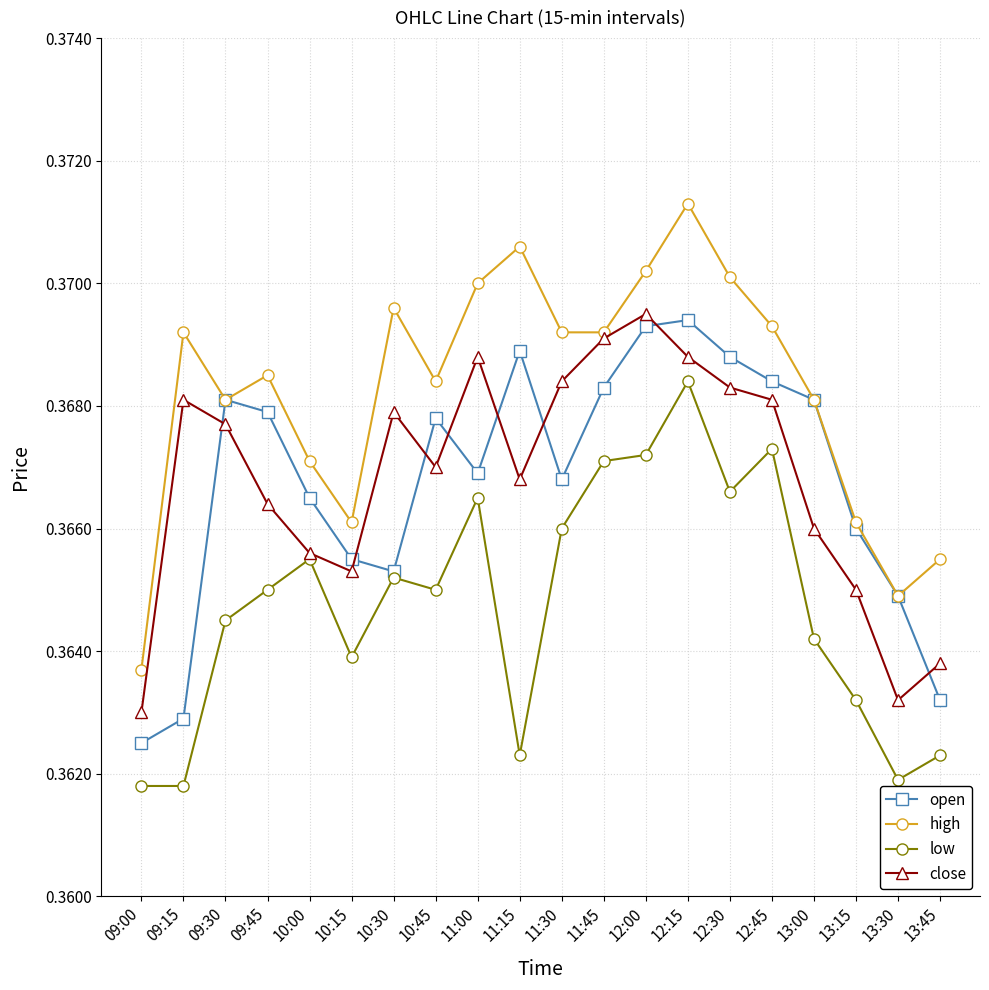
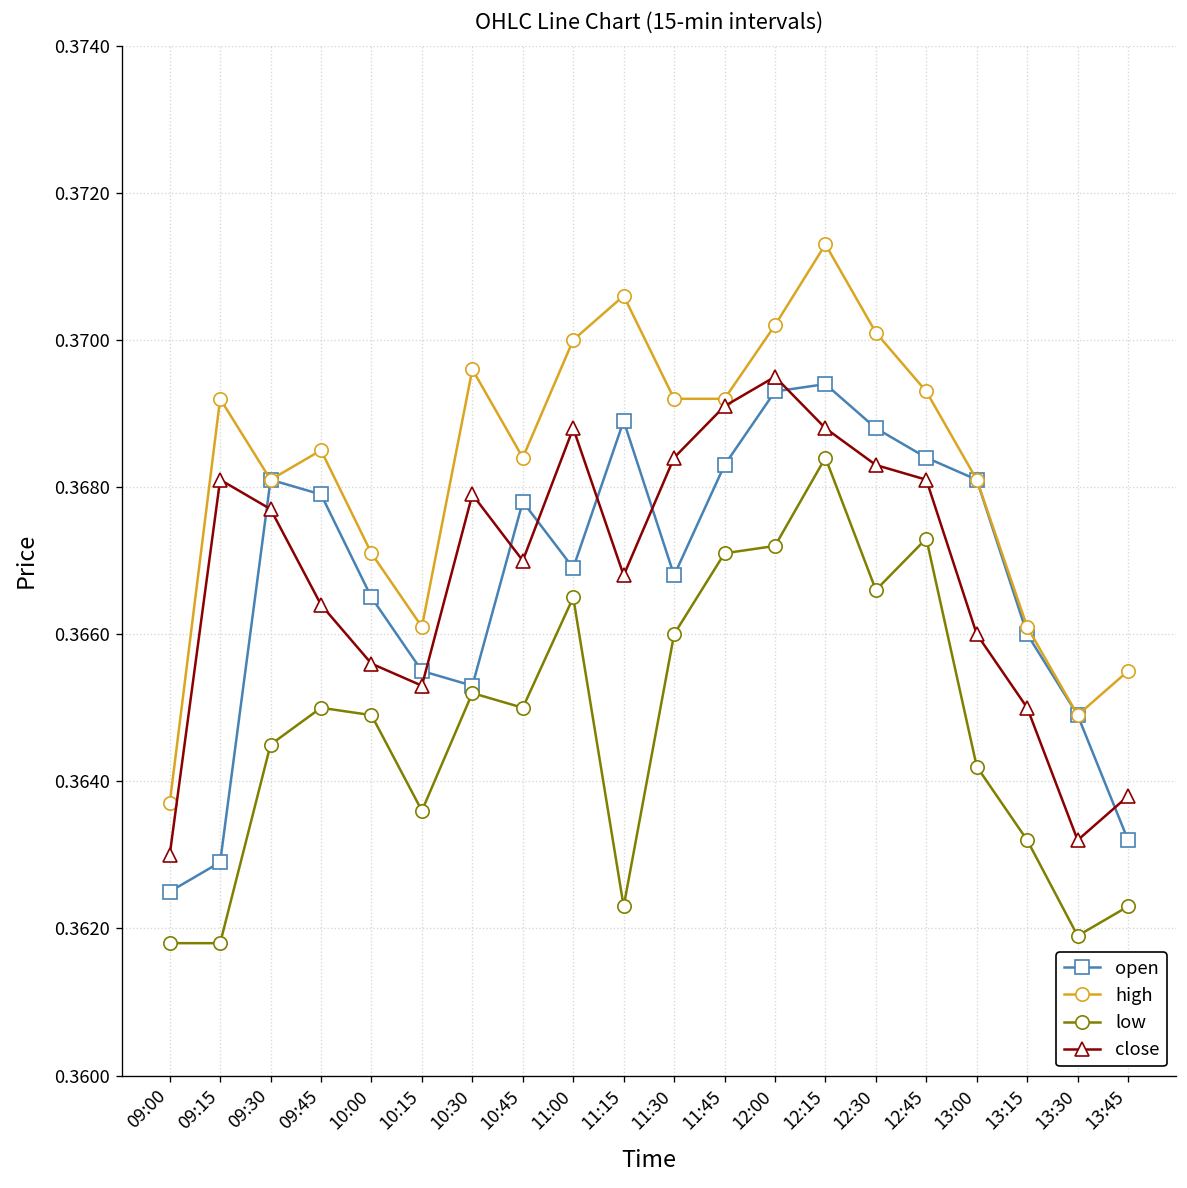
low, 10:00: 0.3655 -> 0.3649
low, 10:15: 0.3639 -> 0.3636
